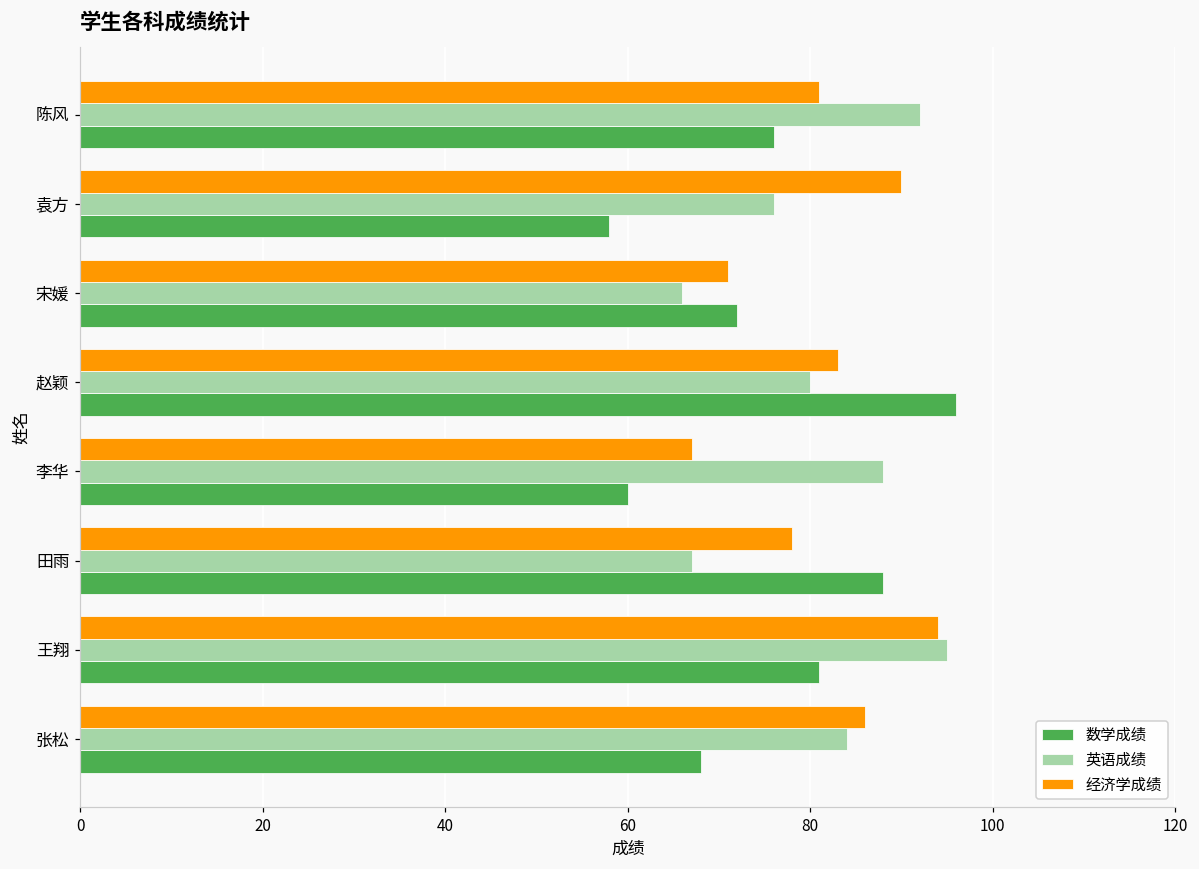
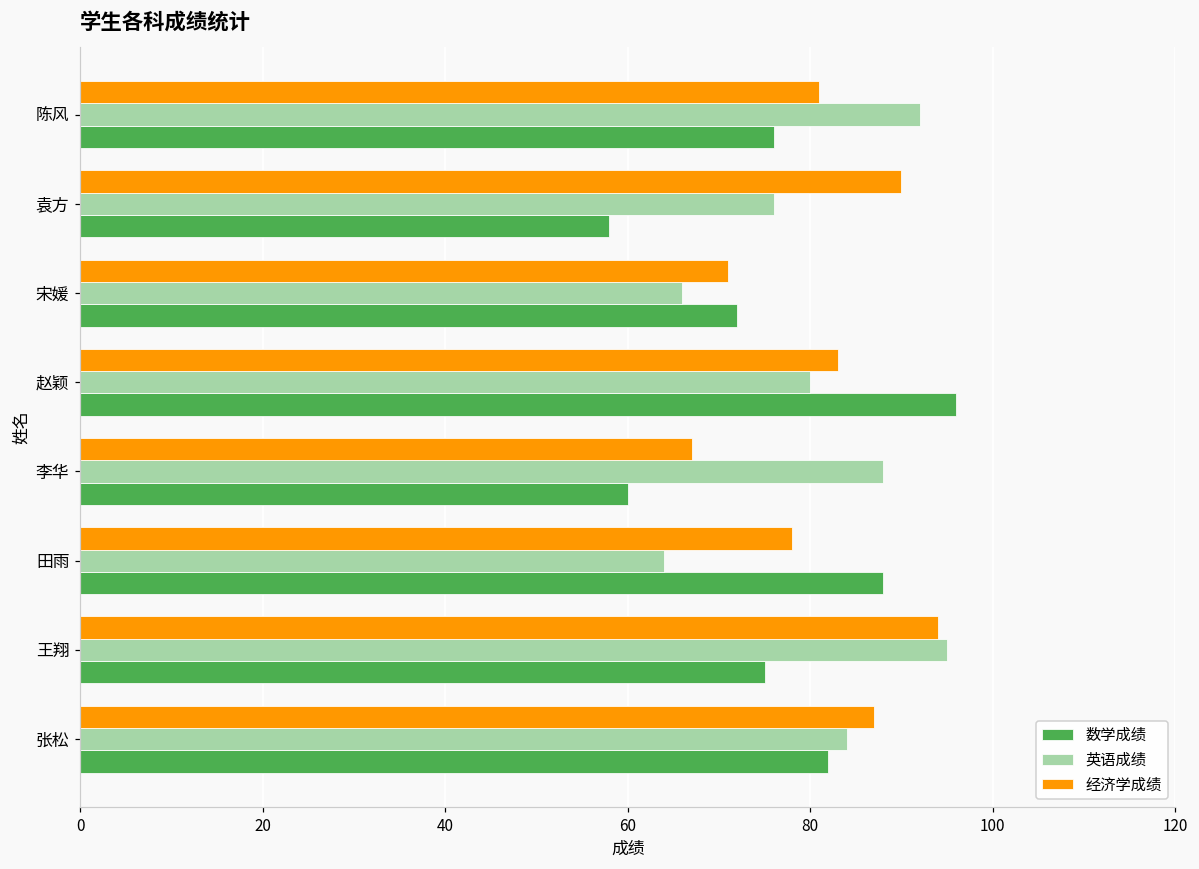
英语成绩, 田雨: 67 -> 64
数学成绩, 王翔: 81 -> 75
经济学成绩, 张松: 86 -> 87
数学成绩, 张松: 68 -> 82
